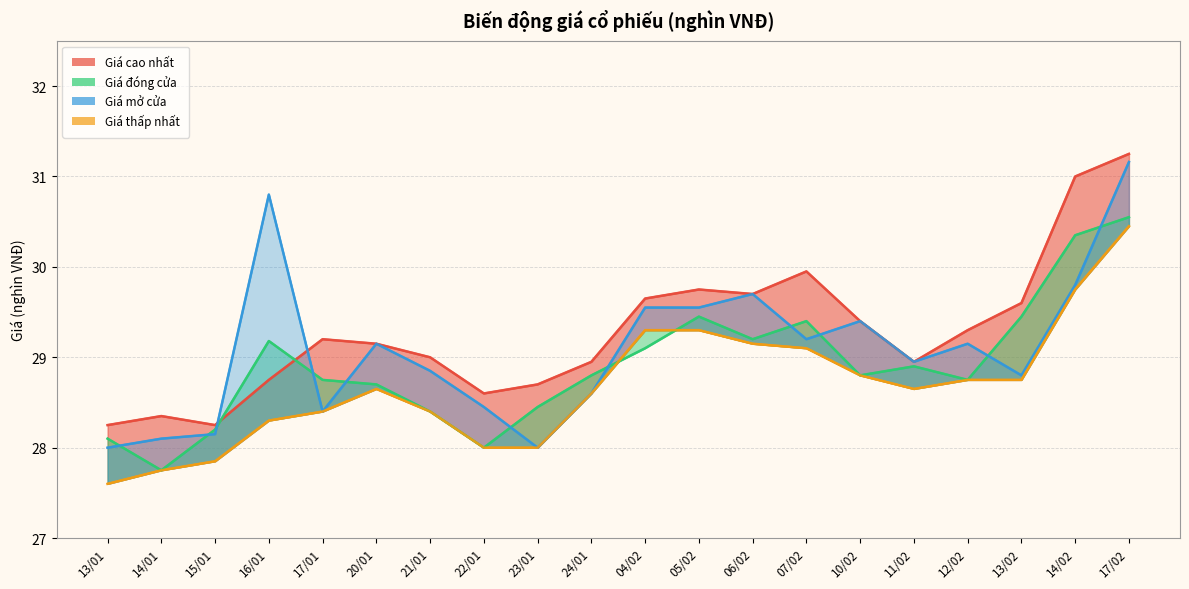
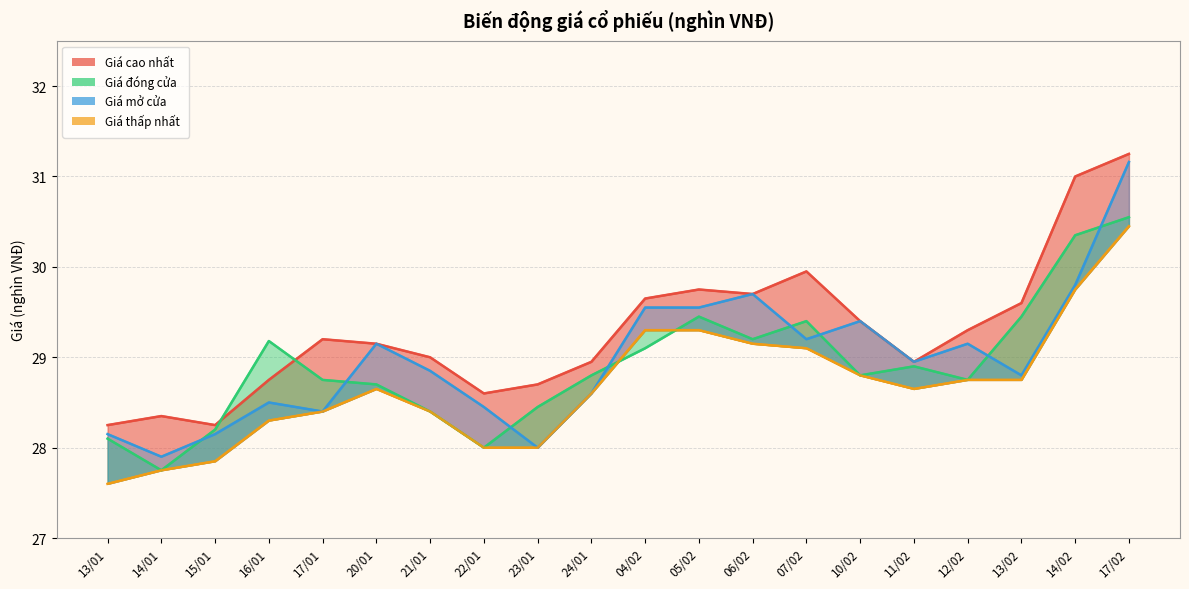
Giá mở cửa, 13/01: 28.0 -> 28.2
Giá mở cửa, 14/01: 28.1 -> 27.9
Giá mở cửa, 16/01: 30.8 -> 28.5
